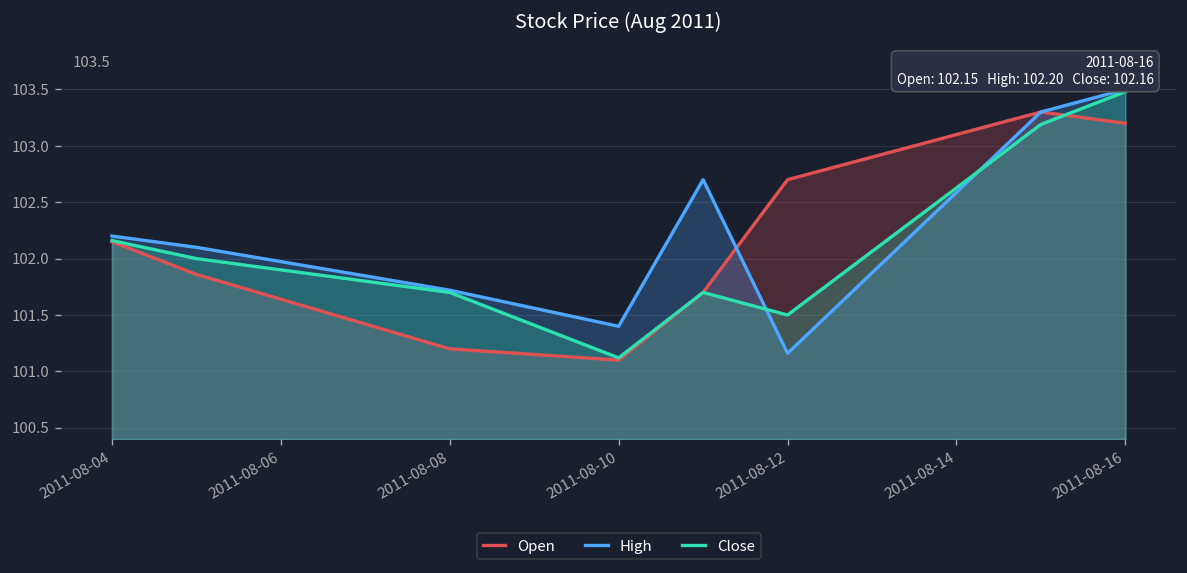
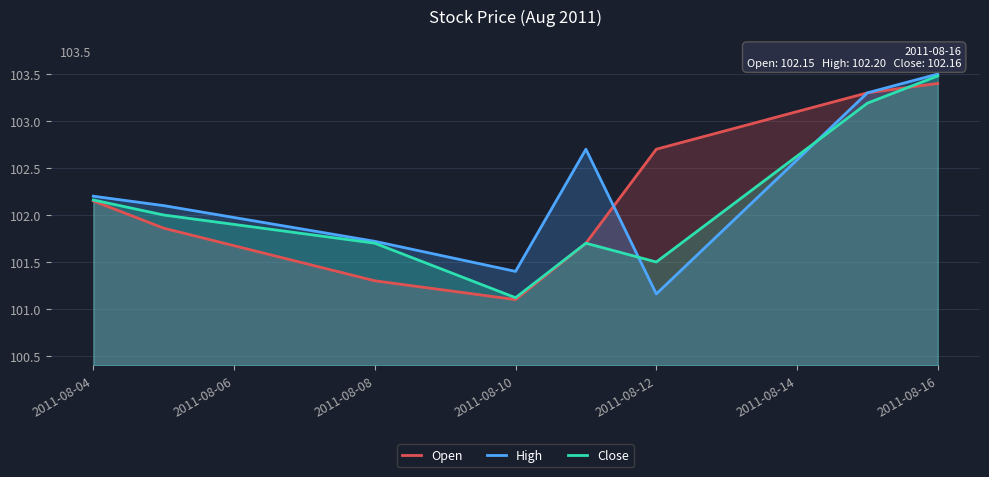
Open, 2011-08-08: 101.2 -> 101.3
Open, 2011-08-16: 103.2 -> 103.4
